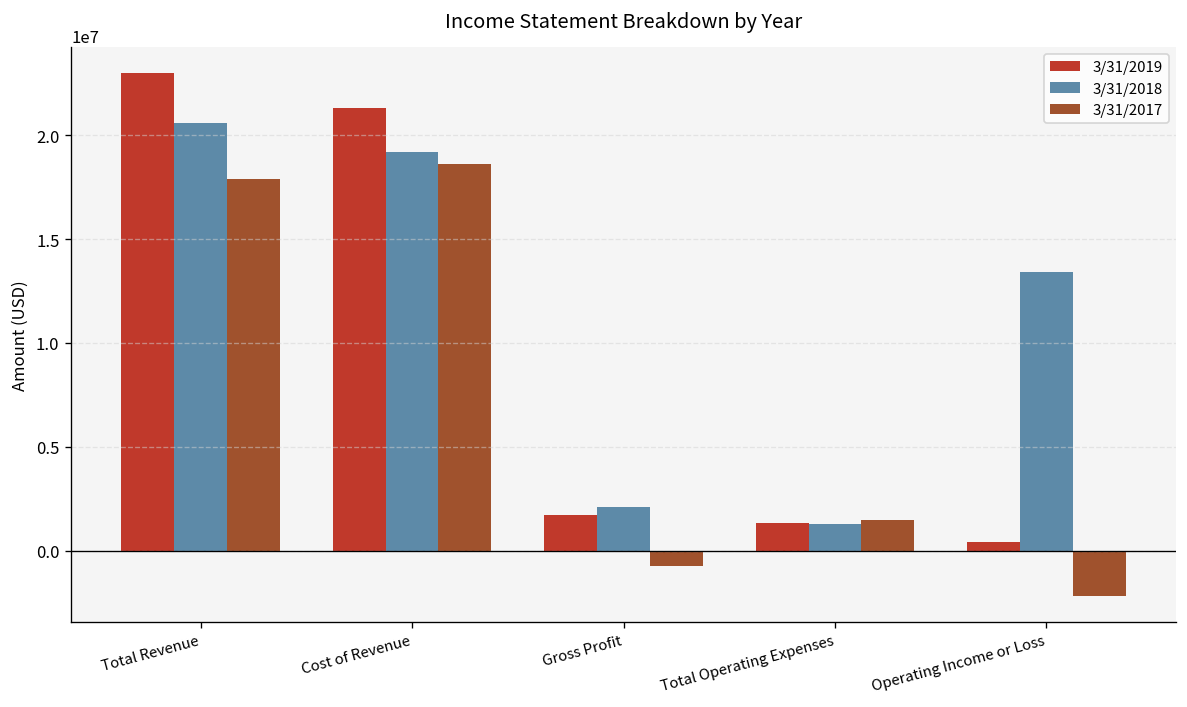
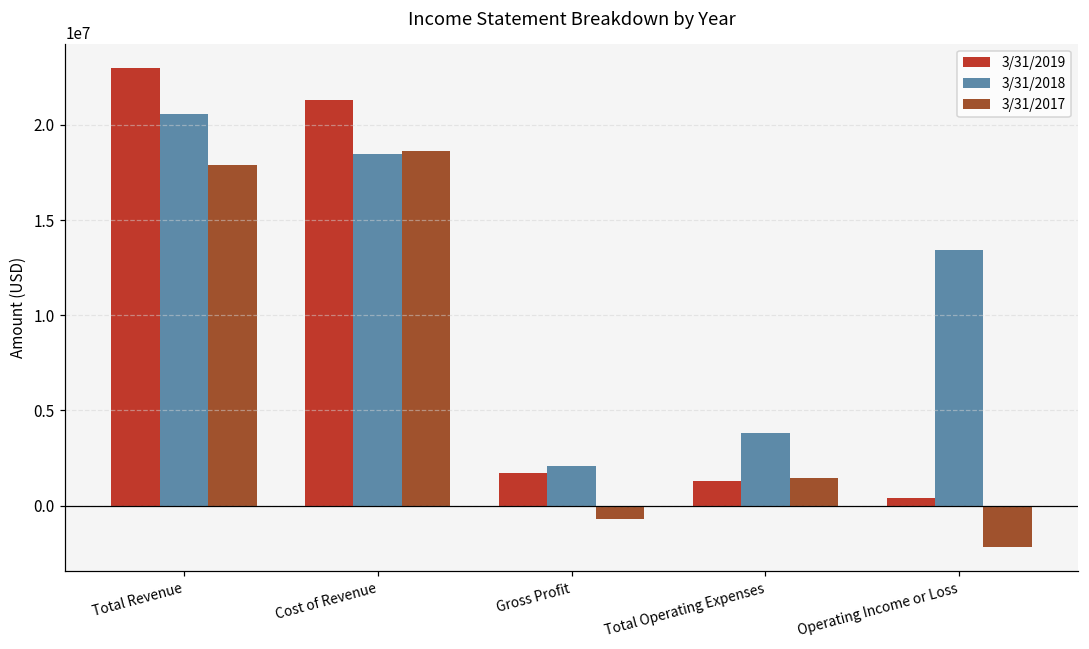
3/31/2018, Cost of Revenue: 19200000 -> 18500000
3/31/2018, Total Operating Expenses: 1300000 -> 3800000
